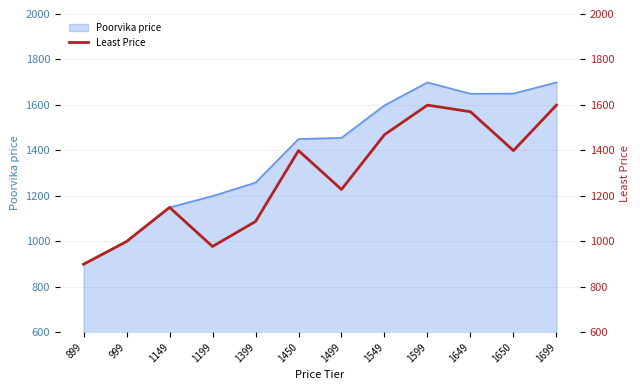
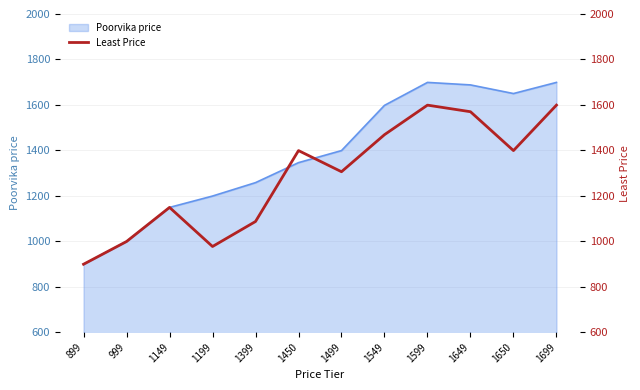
Poorvika price, 1450: 1450 -> 1350
Poorvika price, 1499: 1460 -> 1400
Poorvika price, 1649: 1650 -> 1690
Least Price, 1499: 1230 -> 1310
